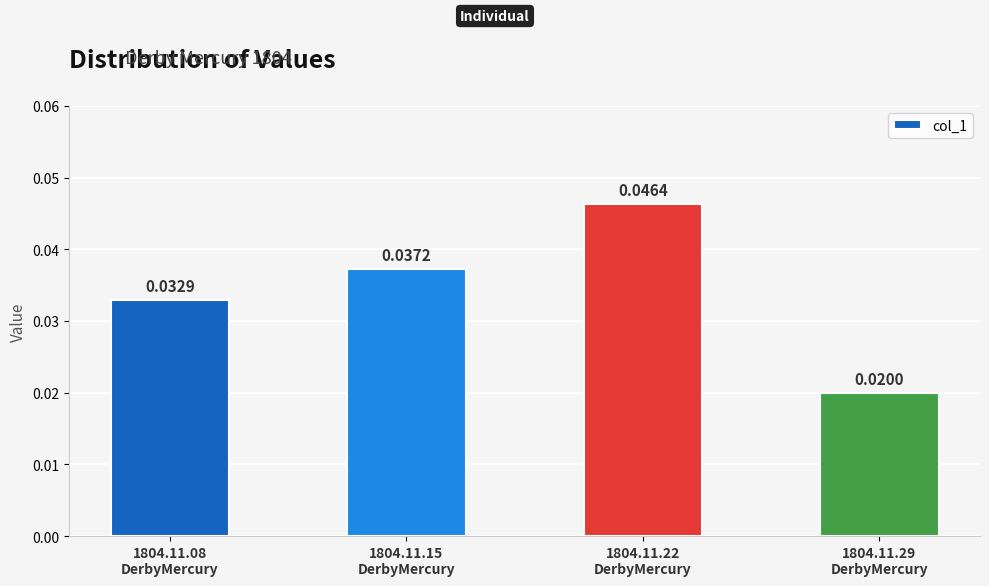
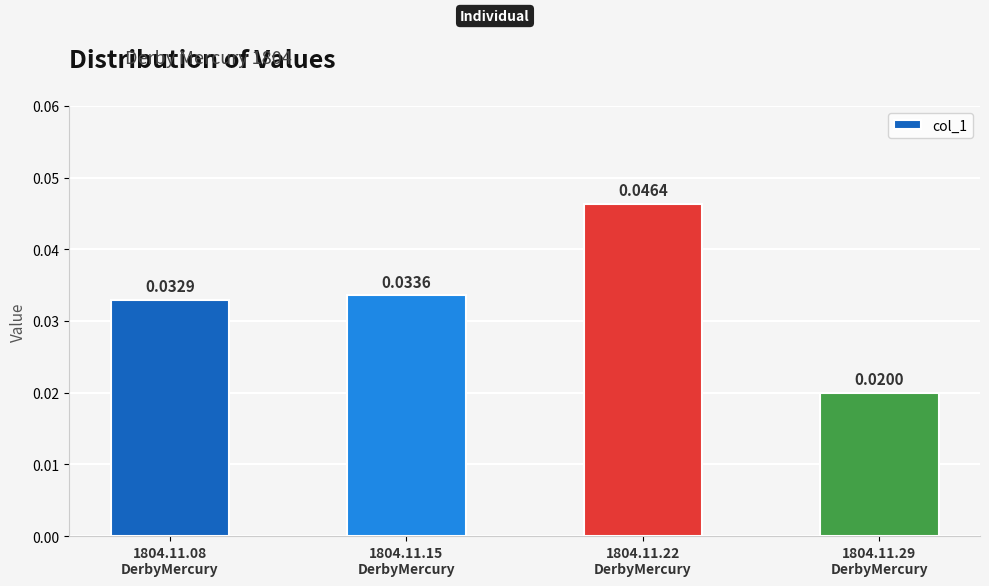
1804.11.15 DerbyMercury: 0.0372 -> 0.0336
